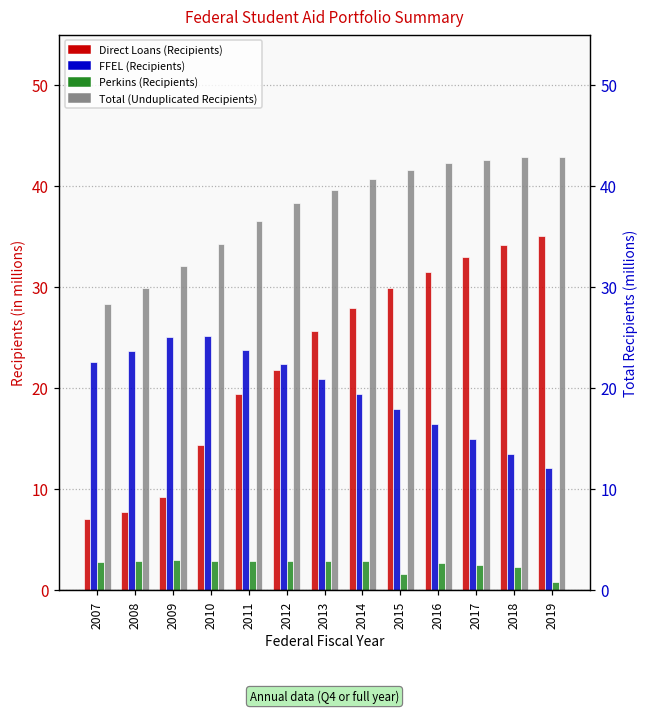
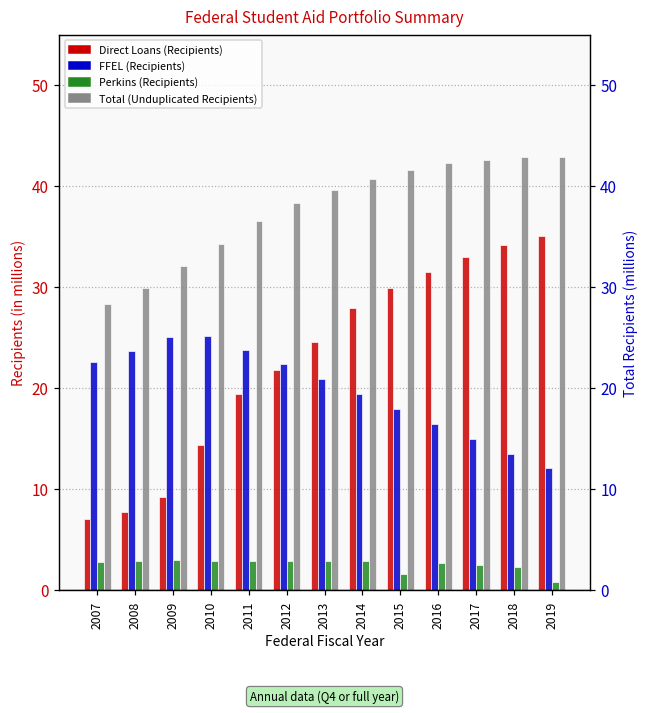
Direct Loans (Recipients), 2013: 26 -> 25
